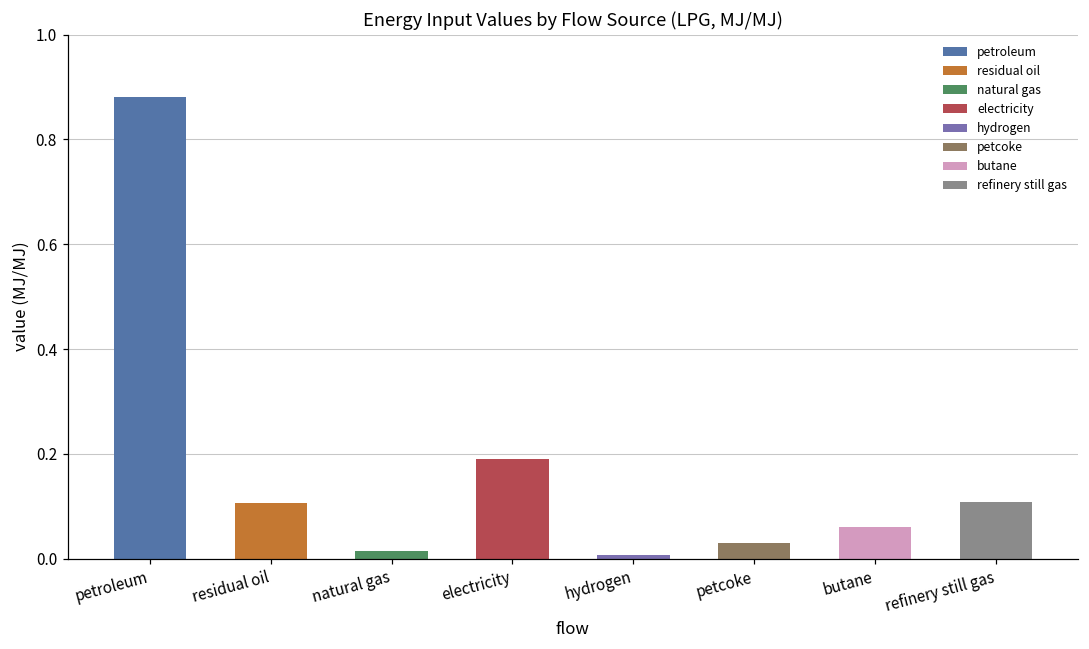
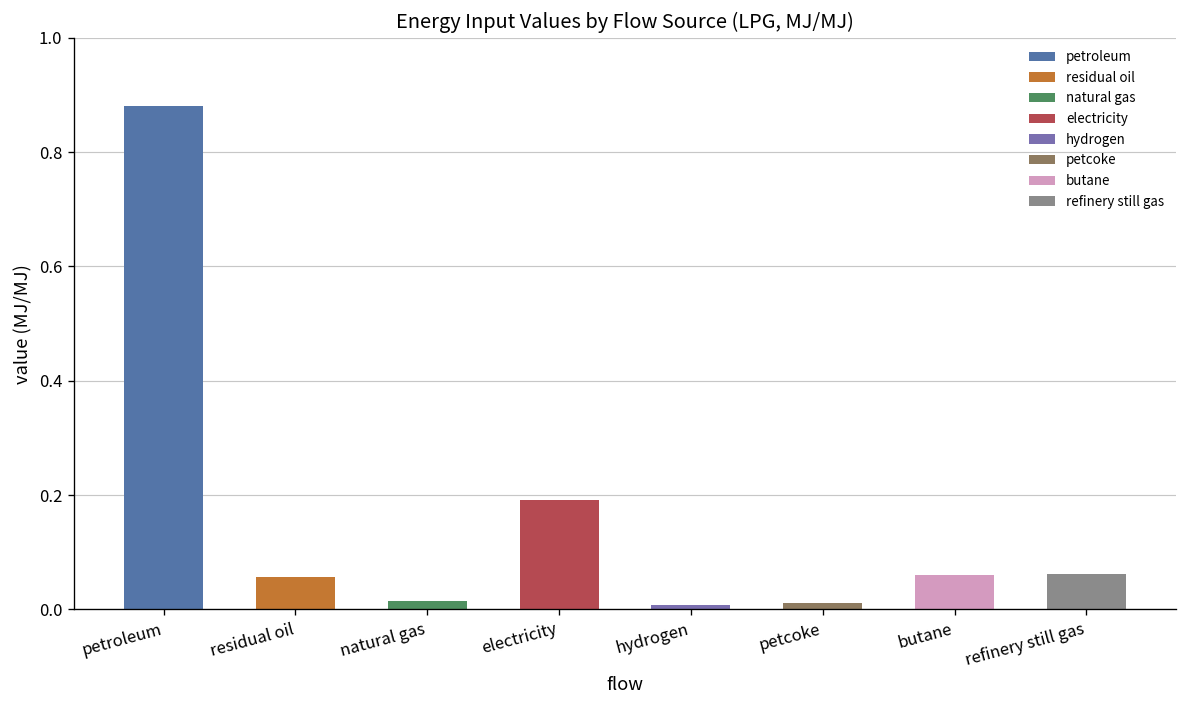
residual oil: 0.11 -> 0.06
petcoke: 0.03 -> 0.01
refinery still gas: 0.11 -> 0.06
